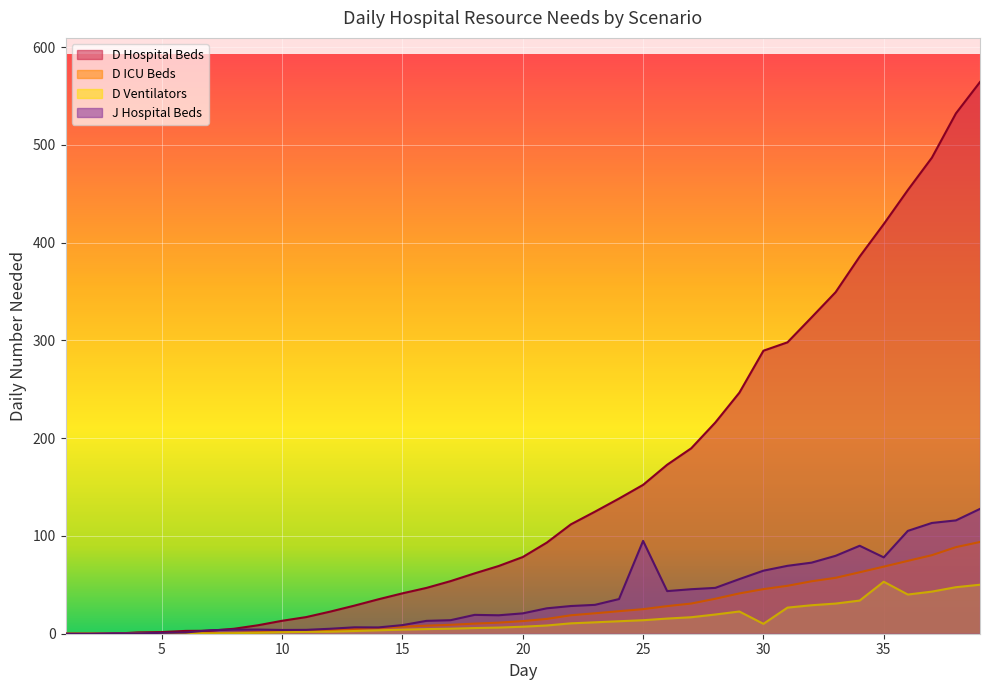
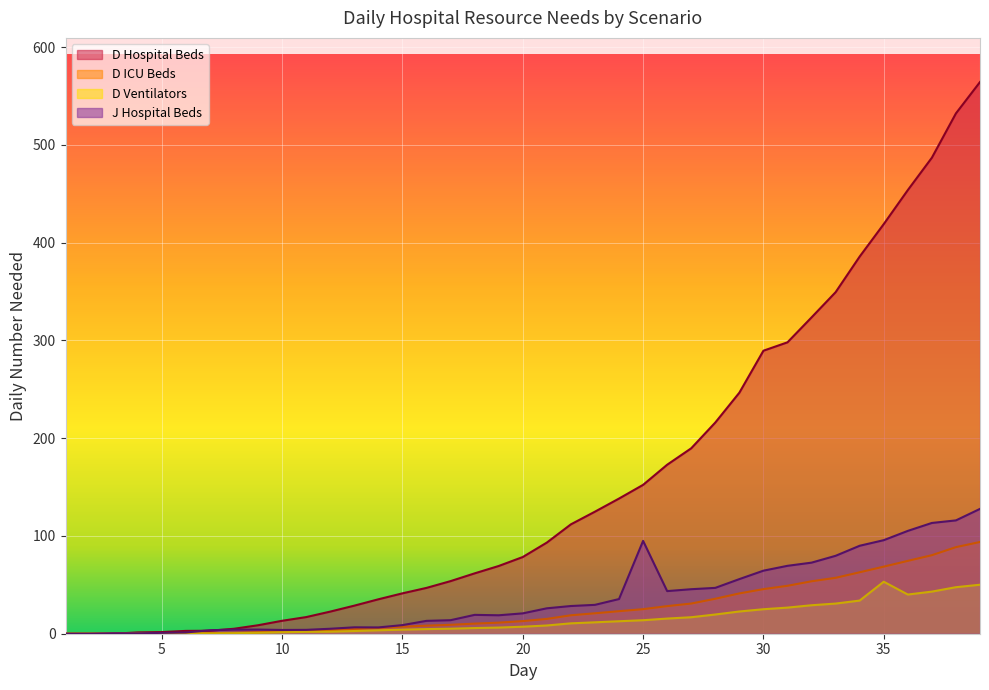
D Ventilators, 30: 10 -> 30
J Hospital Beds, 35: 80 -> 100
